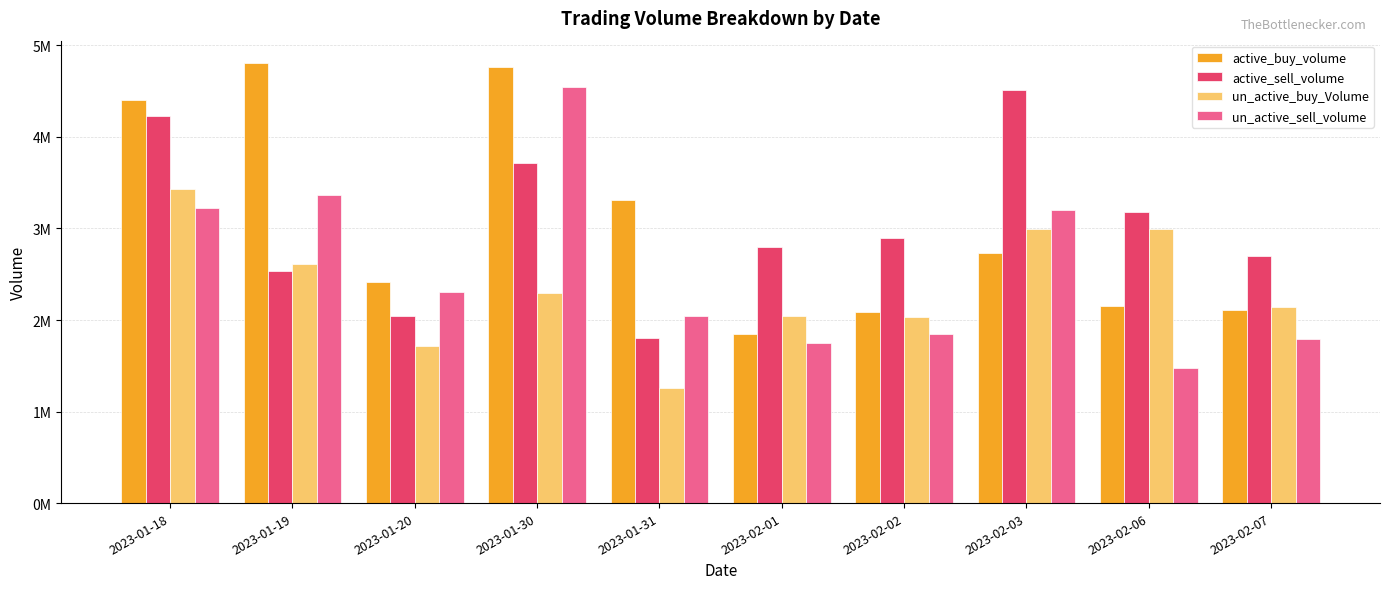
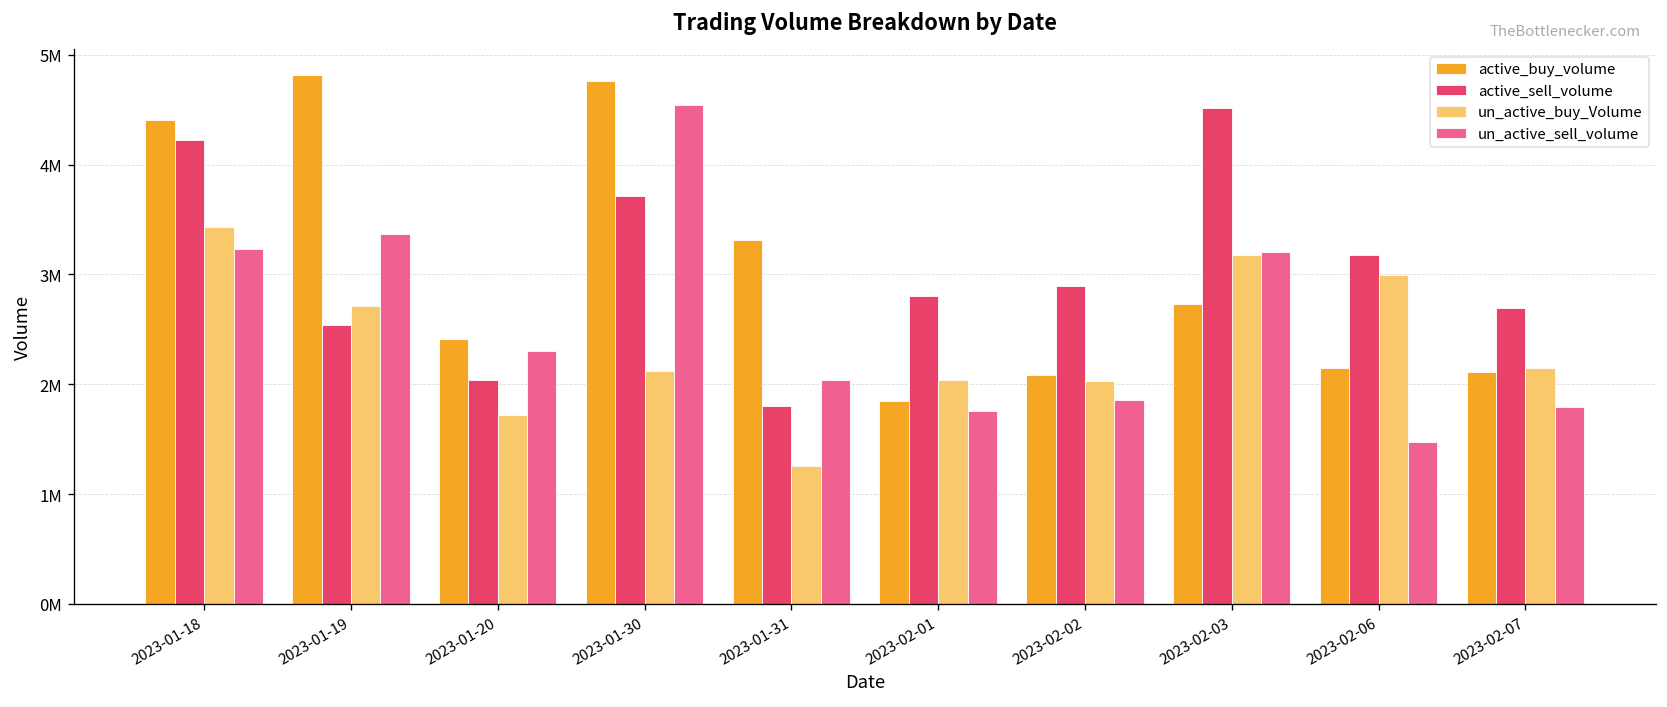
un_active_buy_Volume, 2023-01-19: 2600000 -> 2700000
un_active_buy_Volume, 2023-01-30: 2300000 -> 2100000
un_active_buy_Volume, 2023-02-03: 3000000 -> 3200000
